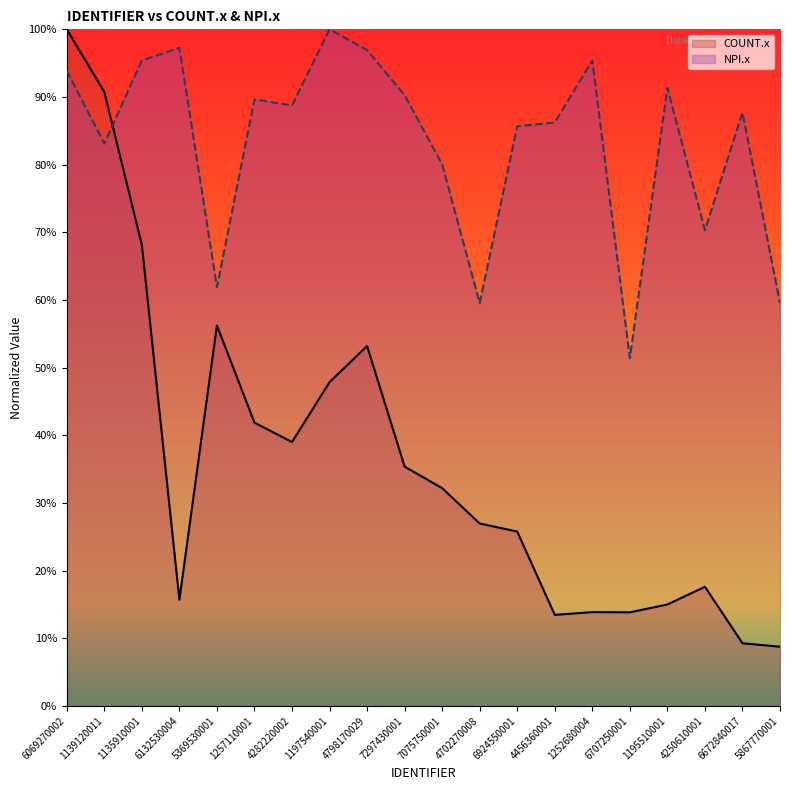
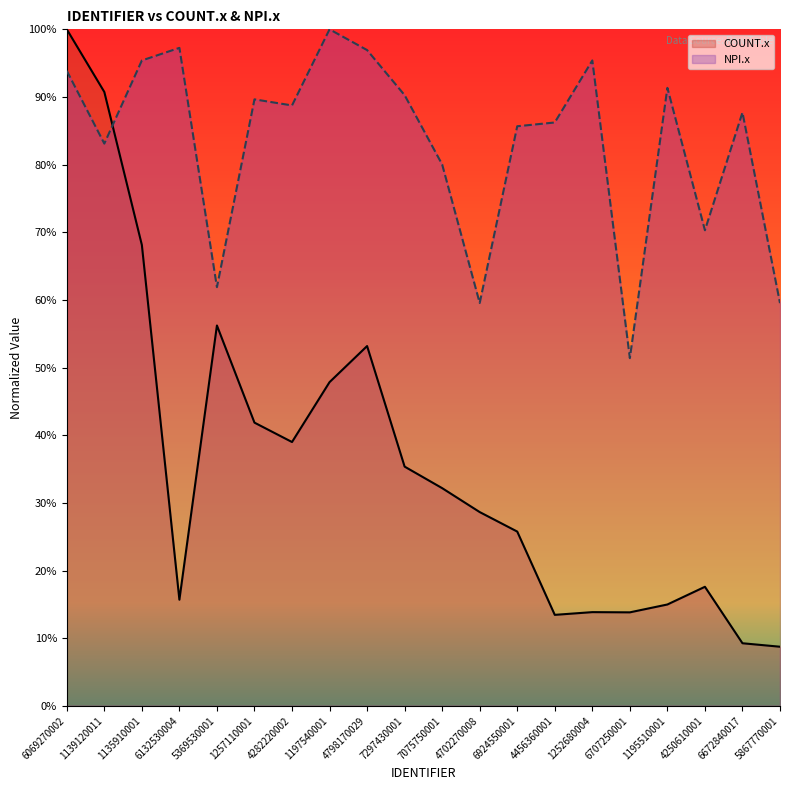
COUNT.x, 4702270008: 27% -> 29%
